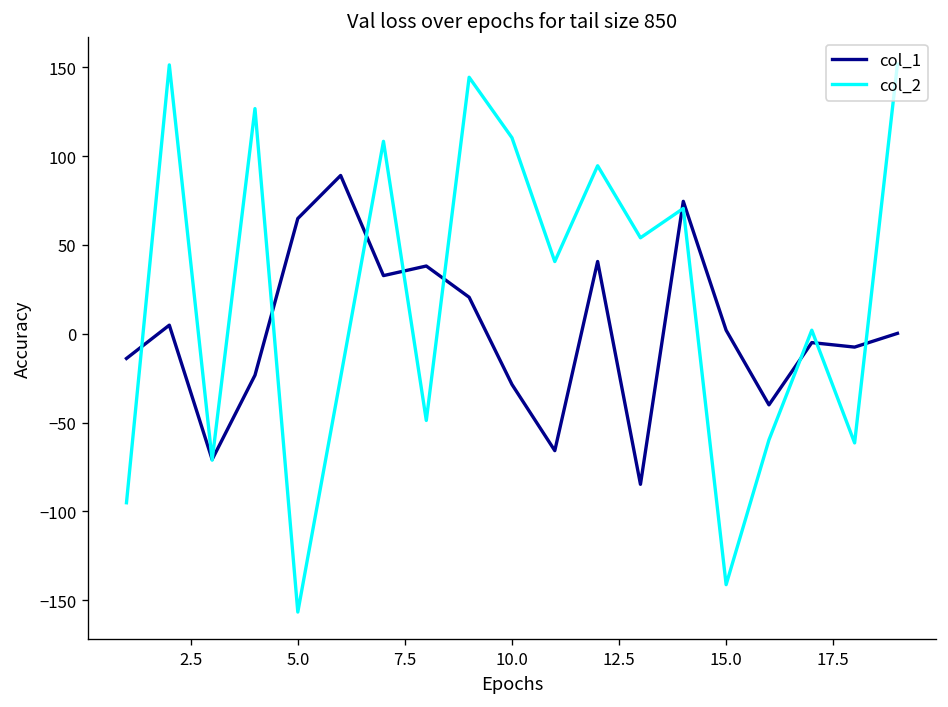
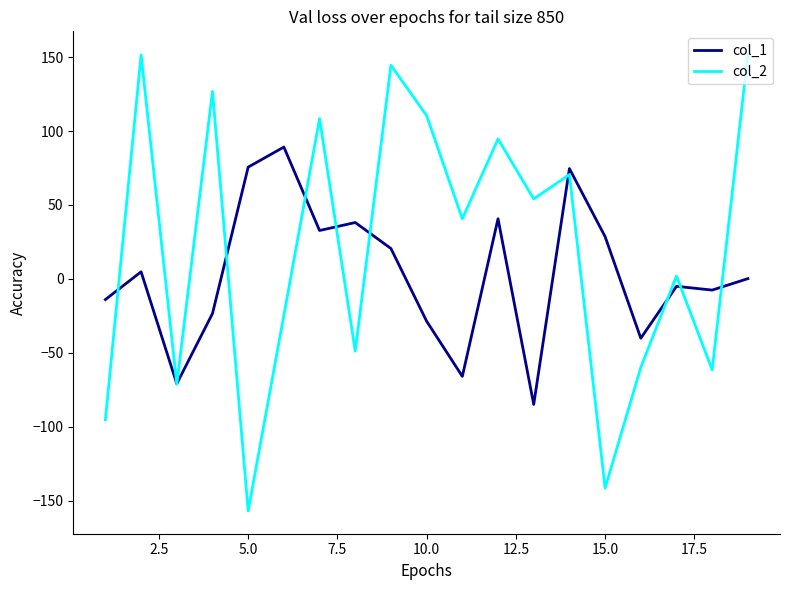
col_1, 5.0: 65 -> 76
col_1, 15.0: 2 -> 29
